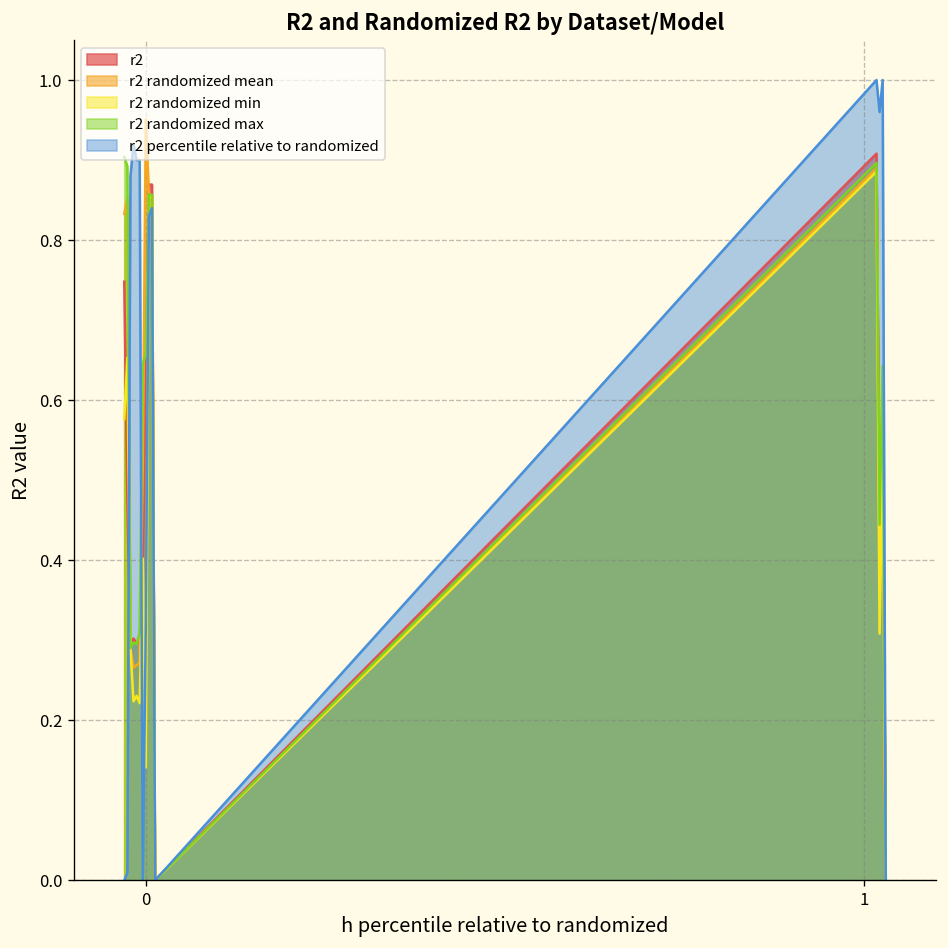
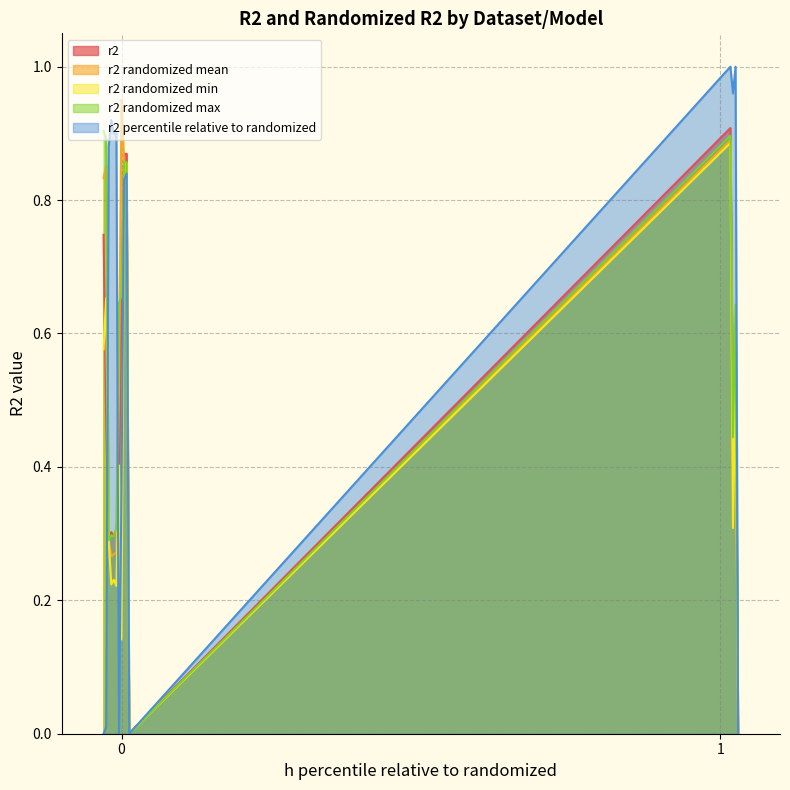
r2 percentile relative to randomized, 0: 0.32 -> 0.37
